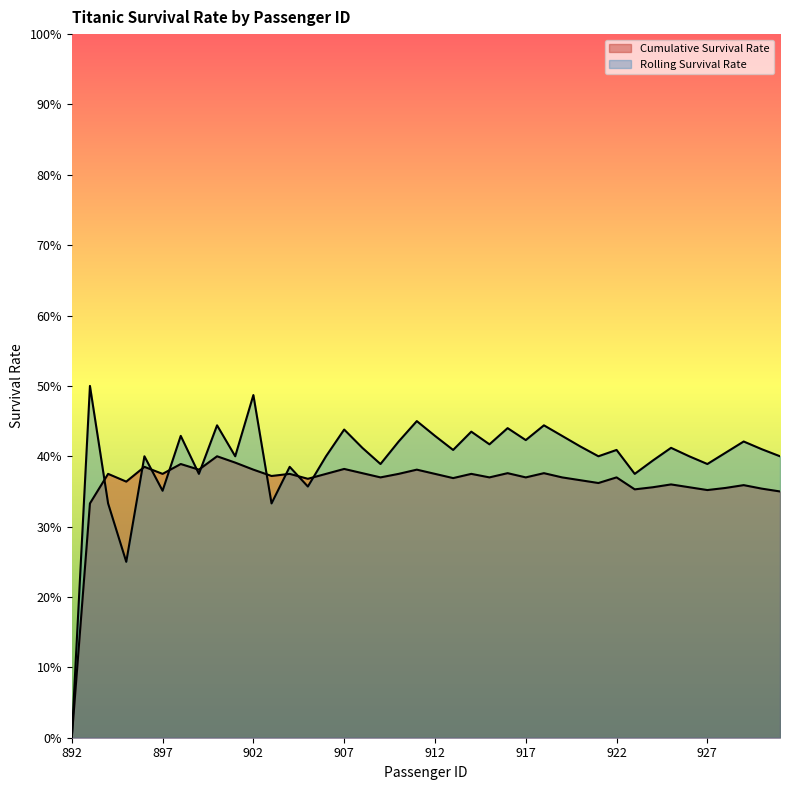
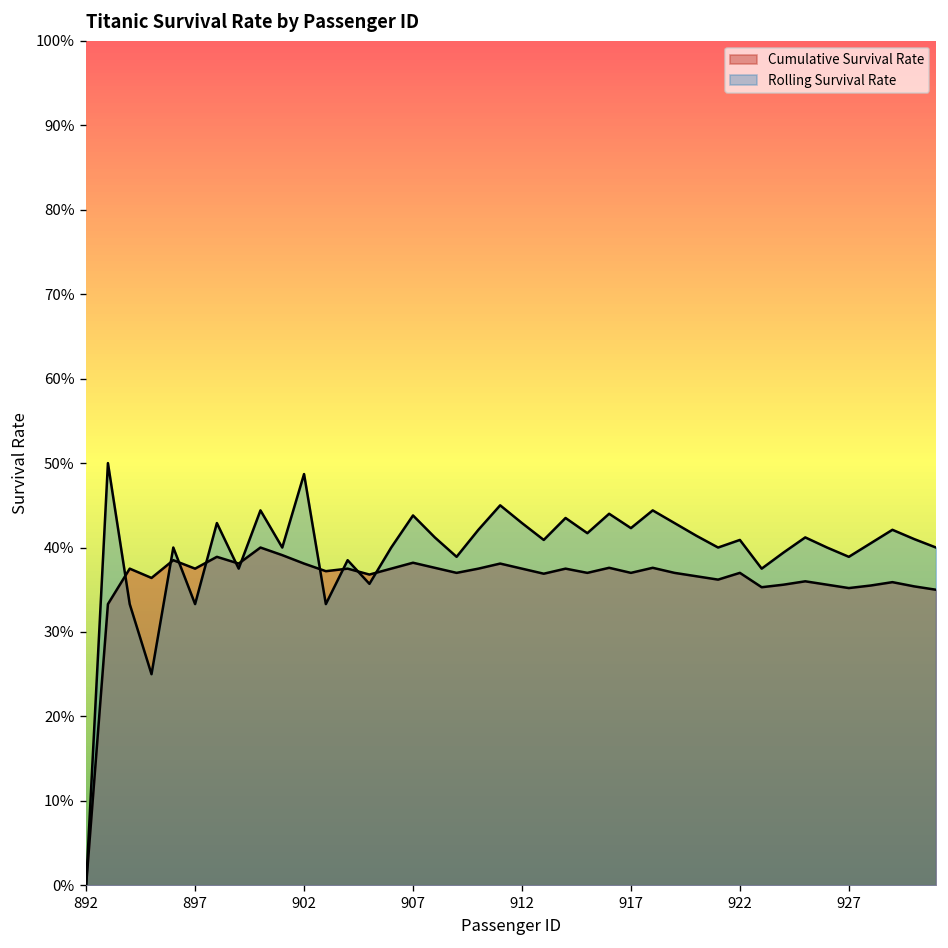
Rolling Survival Rate, 897: 35% -> 33%
